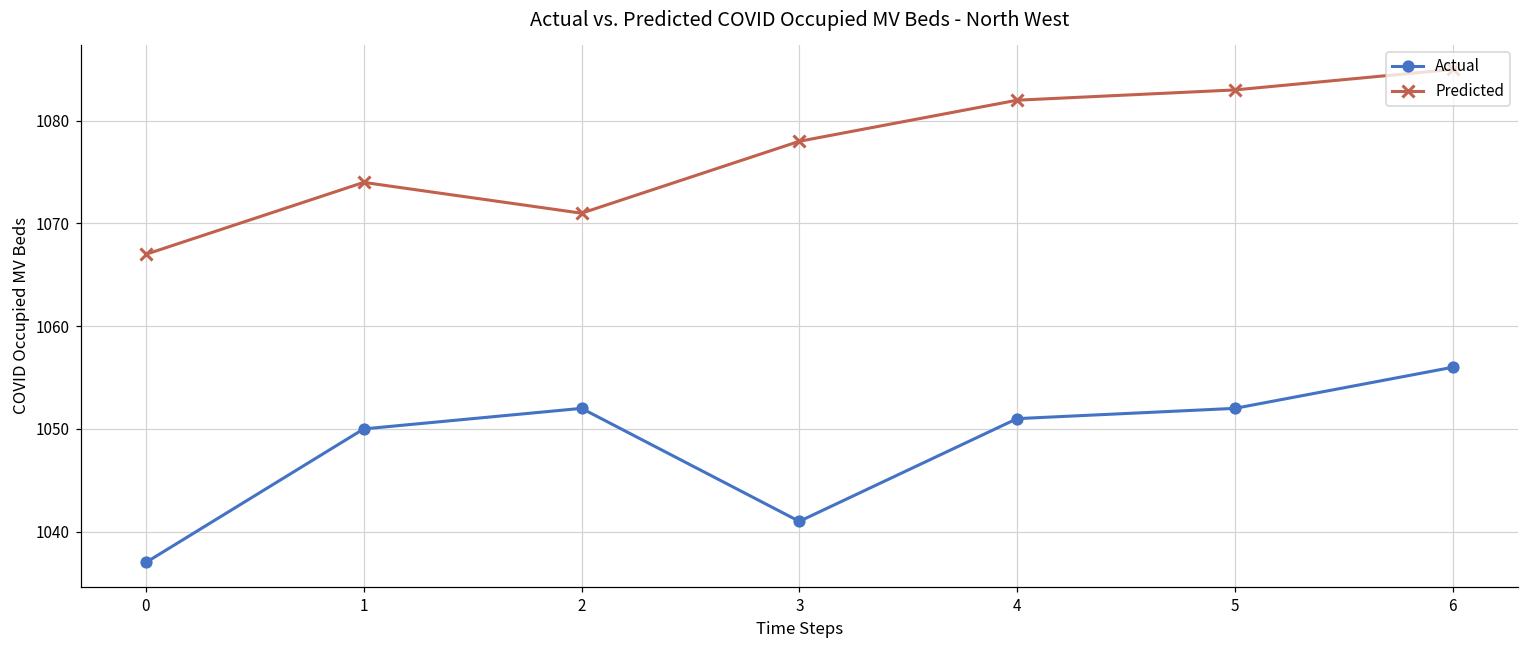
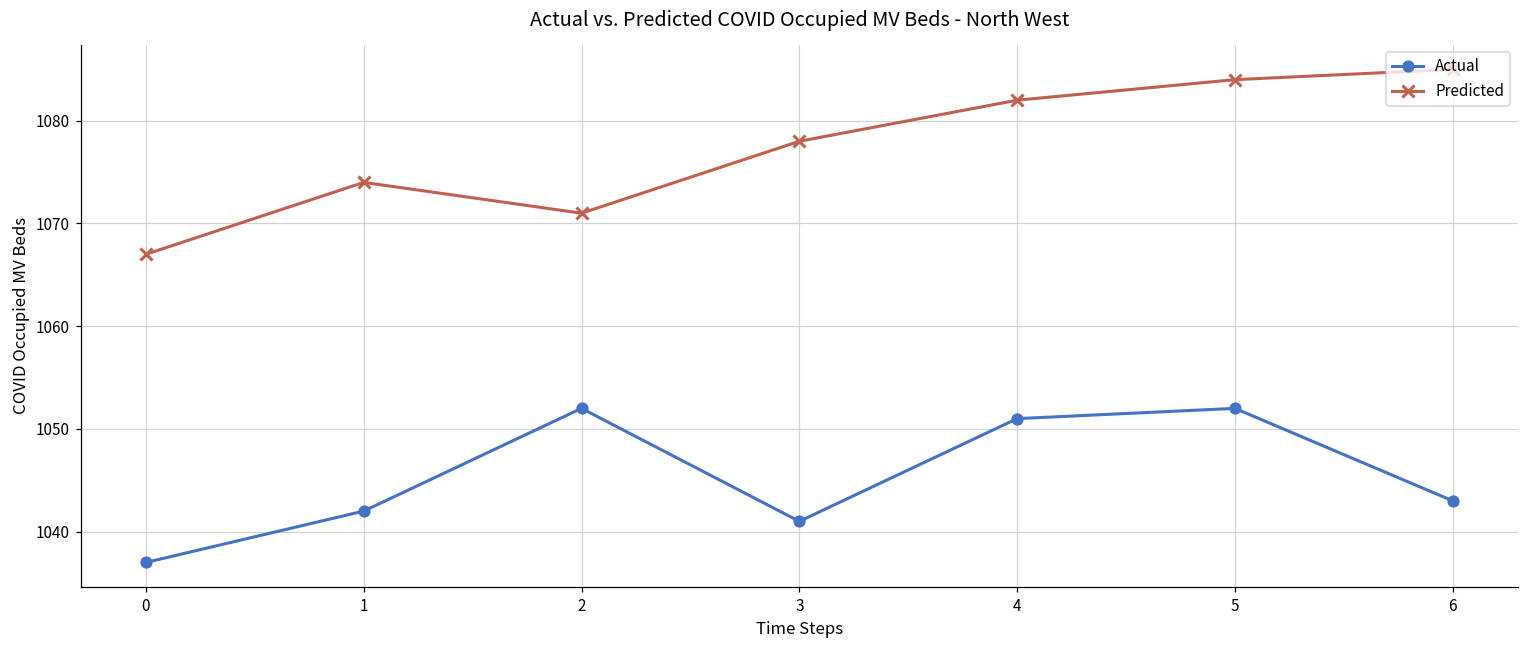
Actual, 1: 1050 -> 1042
Predicted, 5: 1083 -> 1084
Actual, 6: 1056 -> 1043
